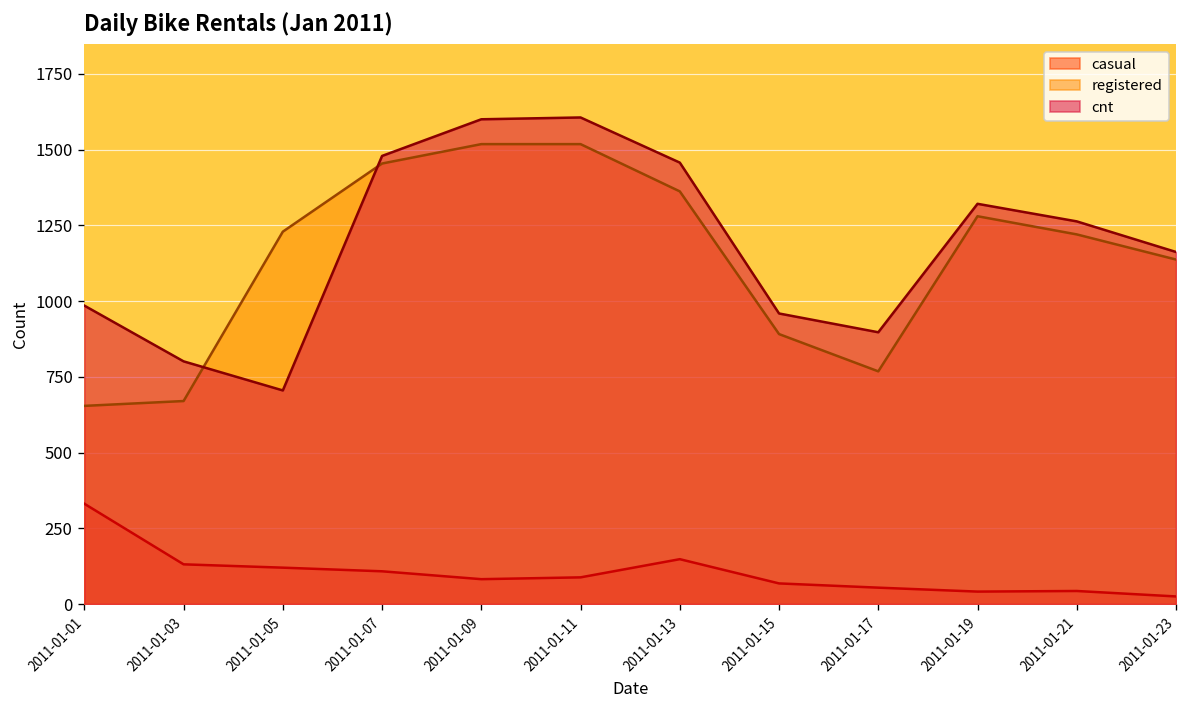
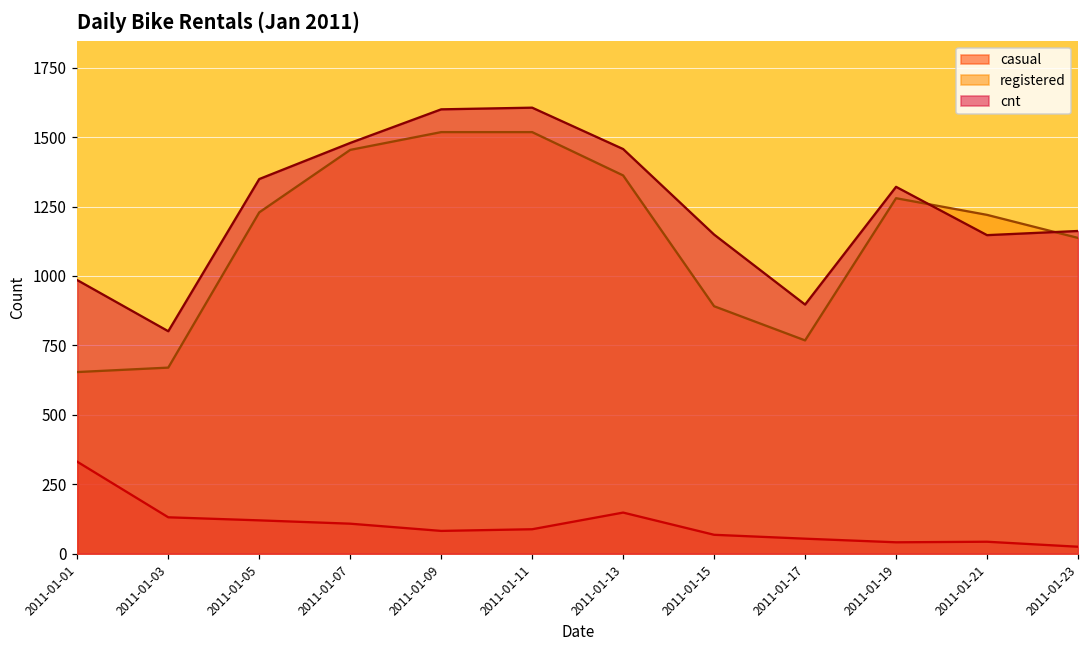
cnt, 2011-01-05: 710 -> 1350
cnt, 2011-01-15: 960 -> 1150
cnt, 2011-01-21: 1260 -> 1150
